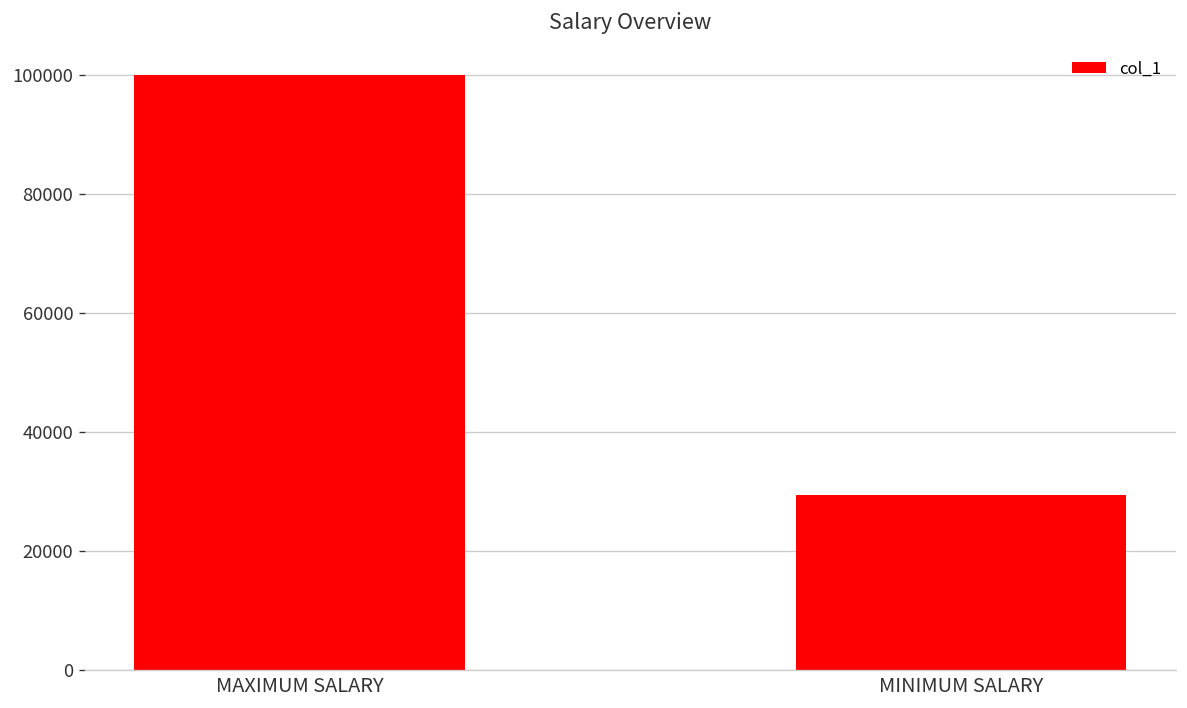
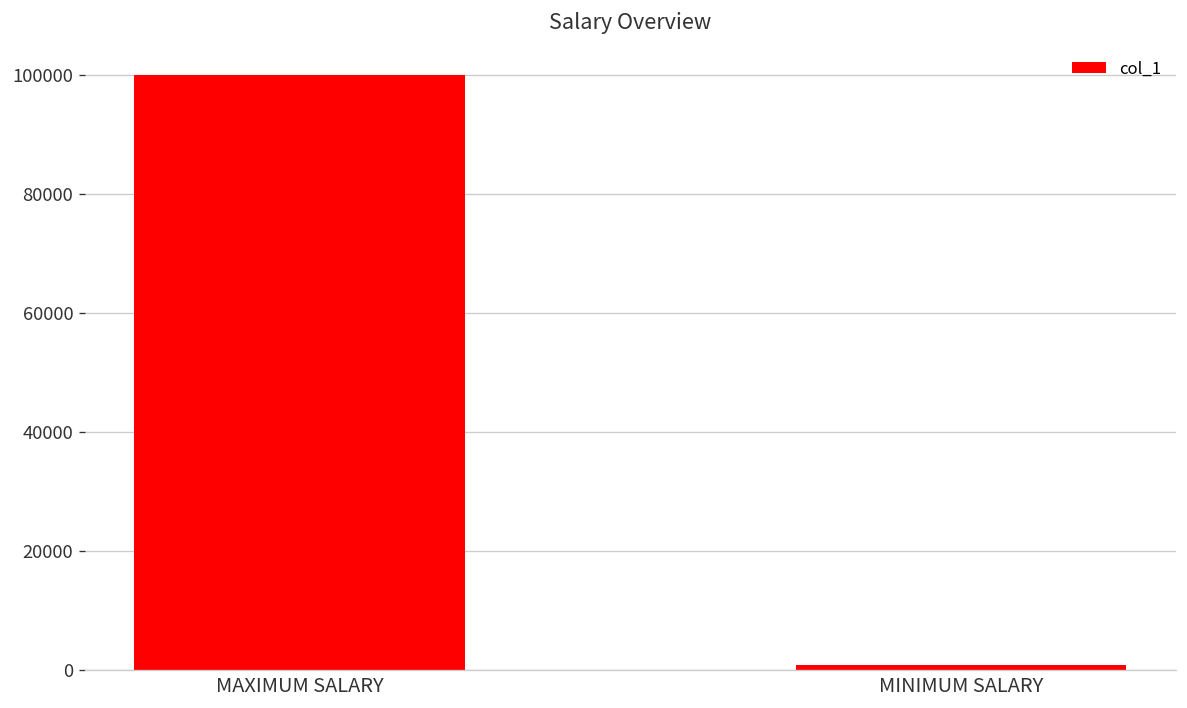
MINIMUM SALARY: 29000 -> 1000
